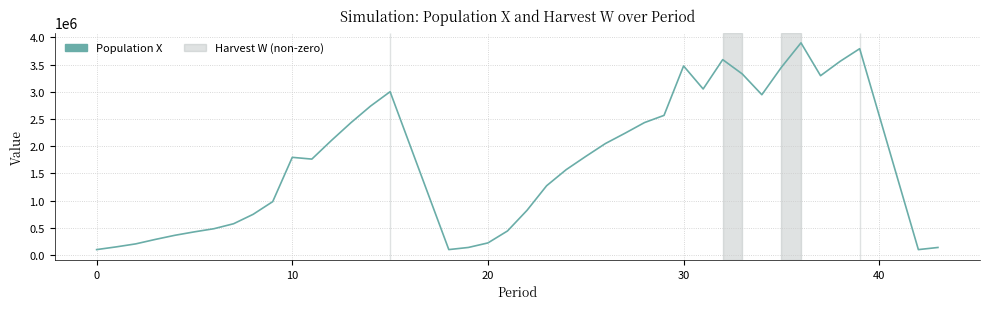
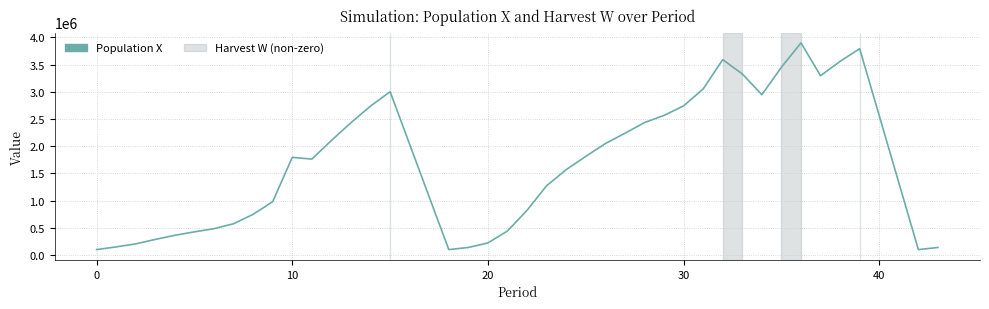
30: 3500000 -> 2700000
